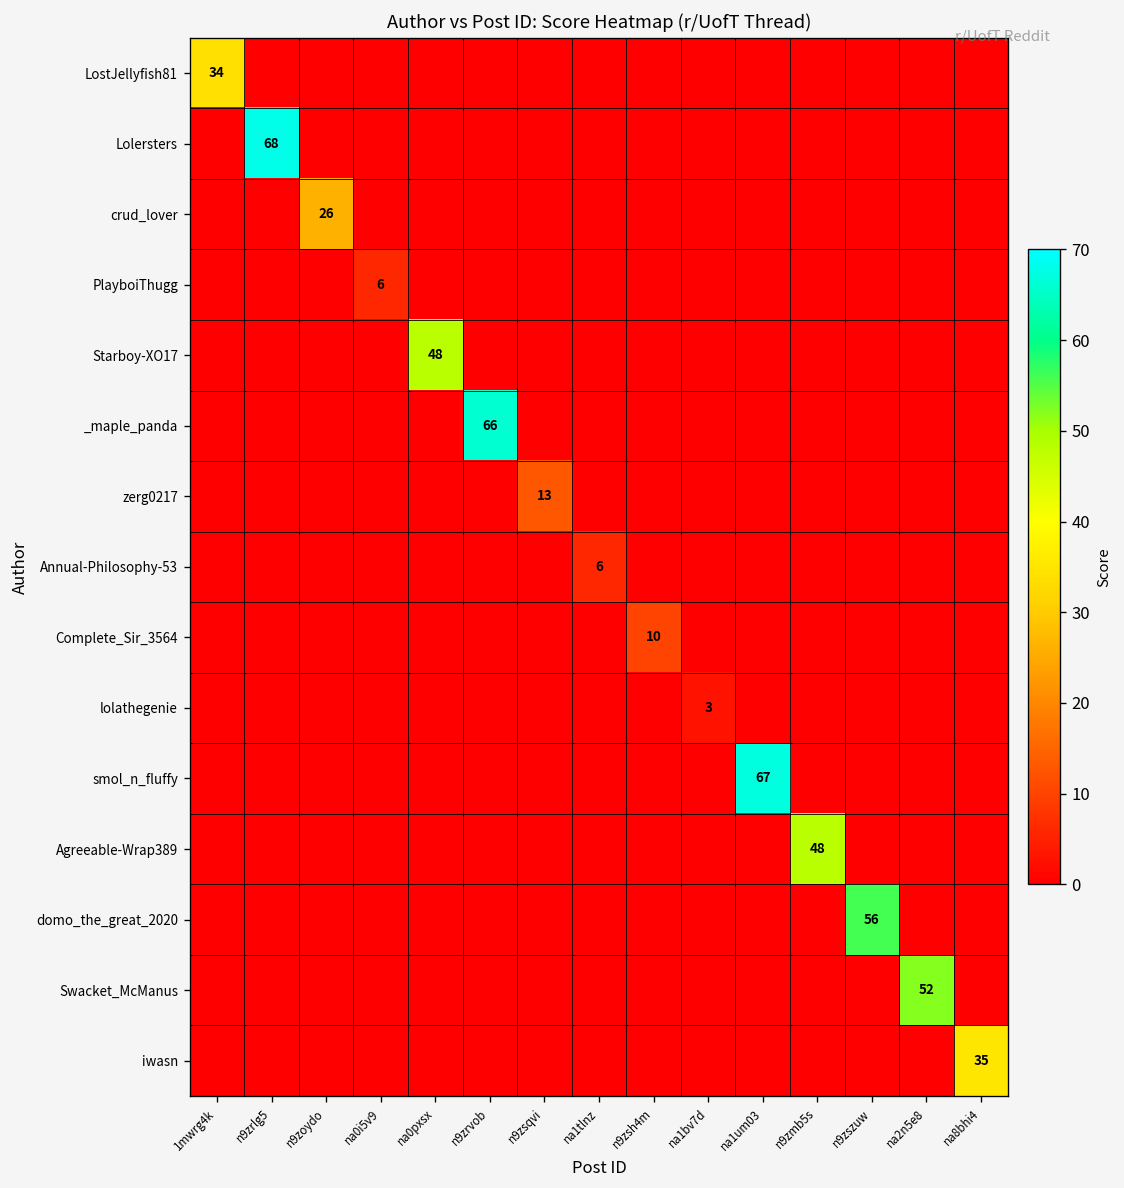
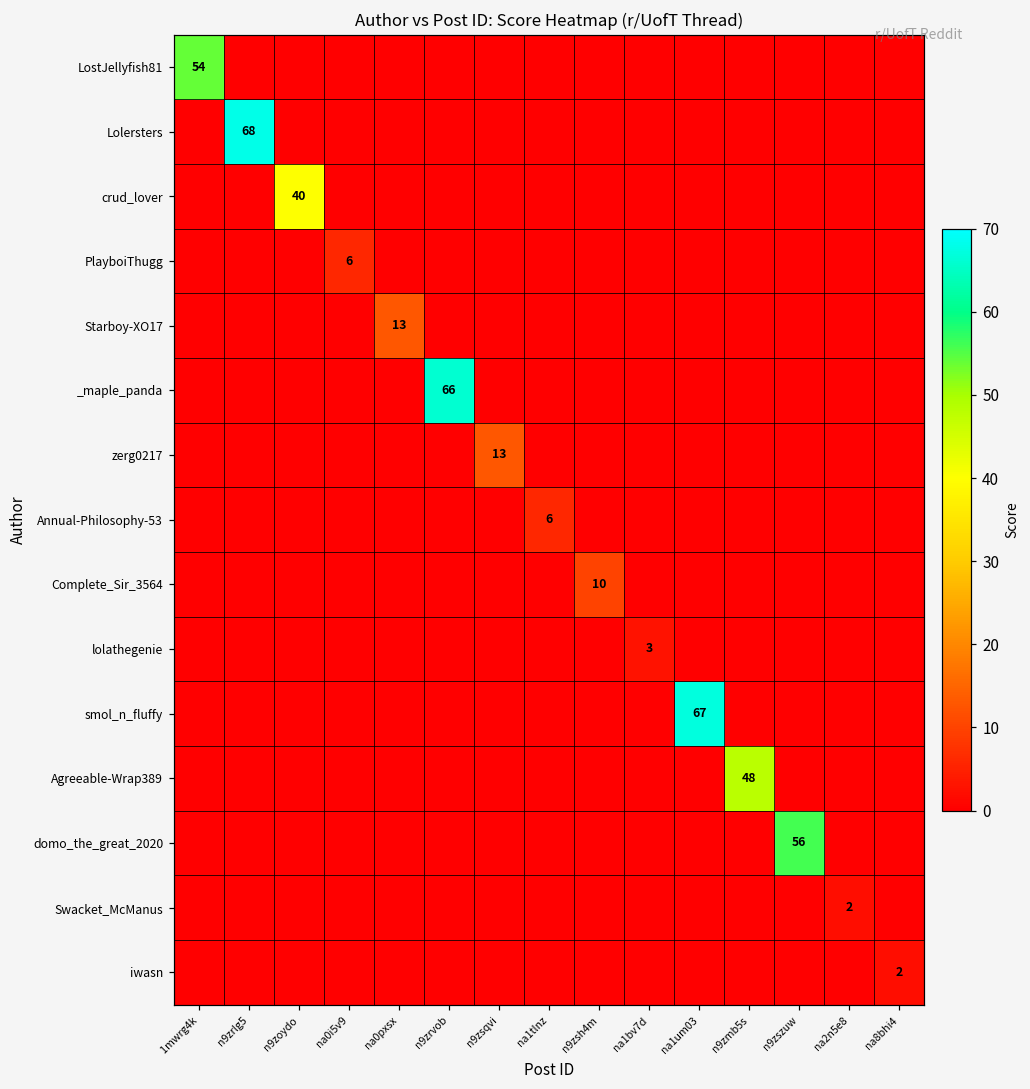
LostJellyfish81, 1mwrg4k: 34 -> 54
crud_lover, n9zoydo: 26 -> 40
Starboy-XO17, na0pxsx: 48 -> 13
Swacket_McManus, na2n5e8: 52 -> 2
iwasn, na8bhi4: 35 -> 2
